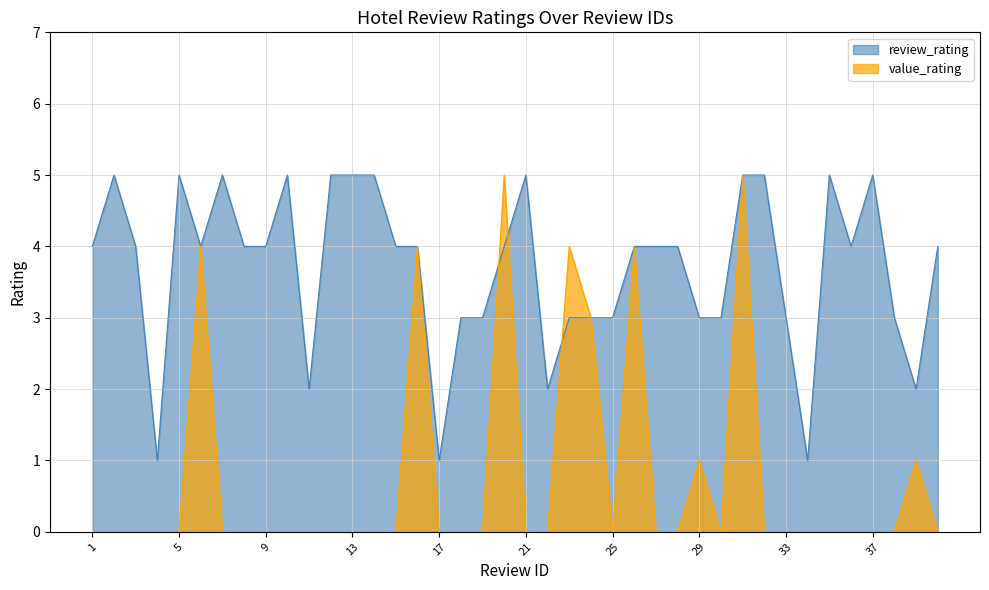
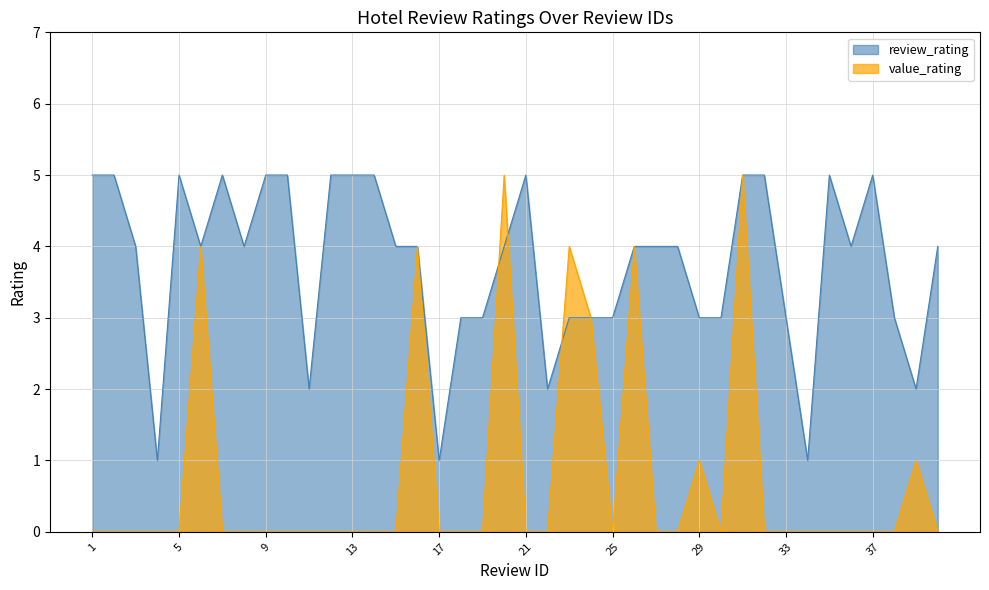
review_rating, 1: 4 -> 5
review_rating, 9: 4 -> 5
